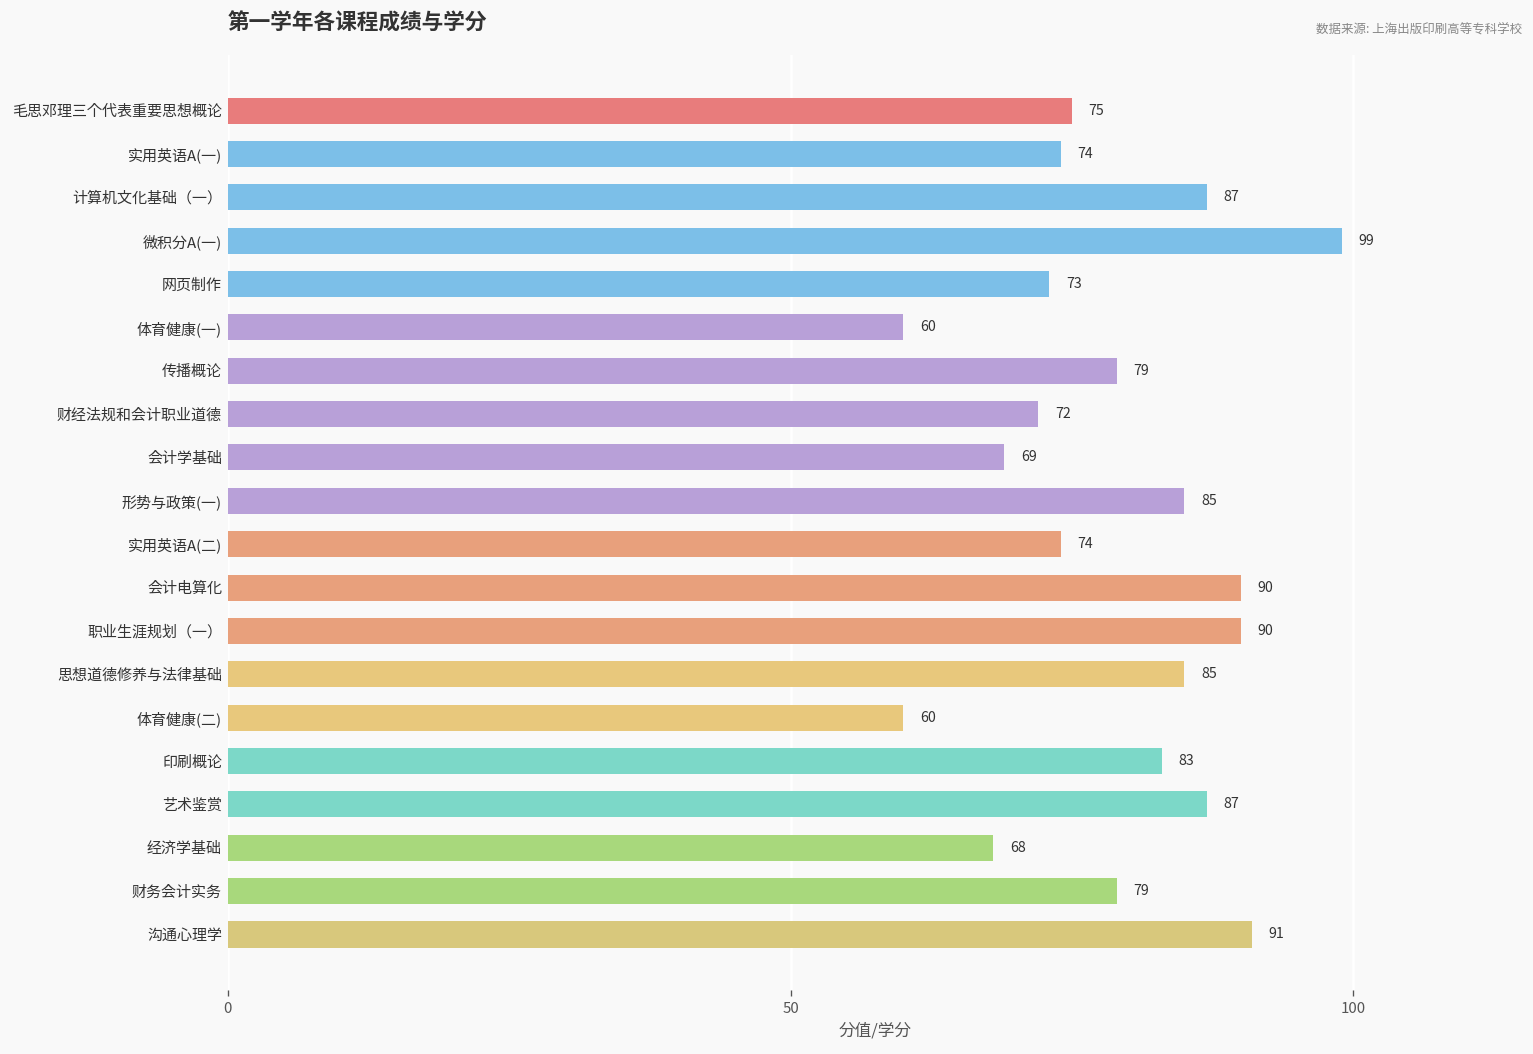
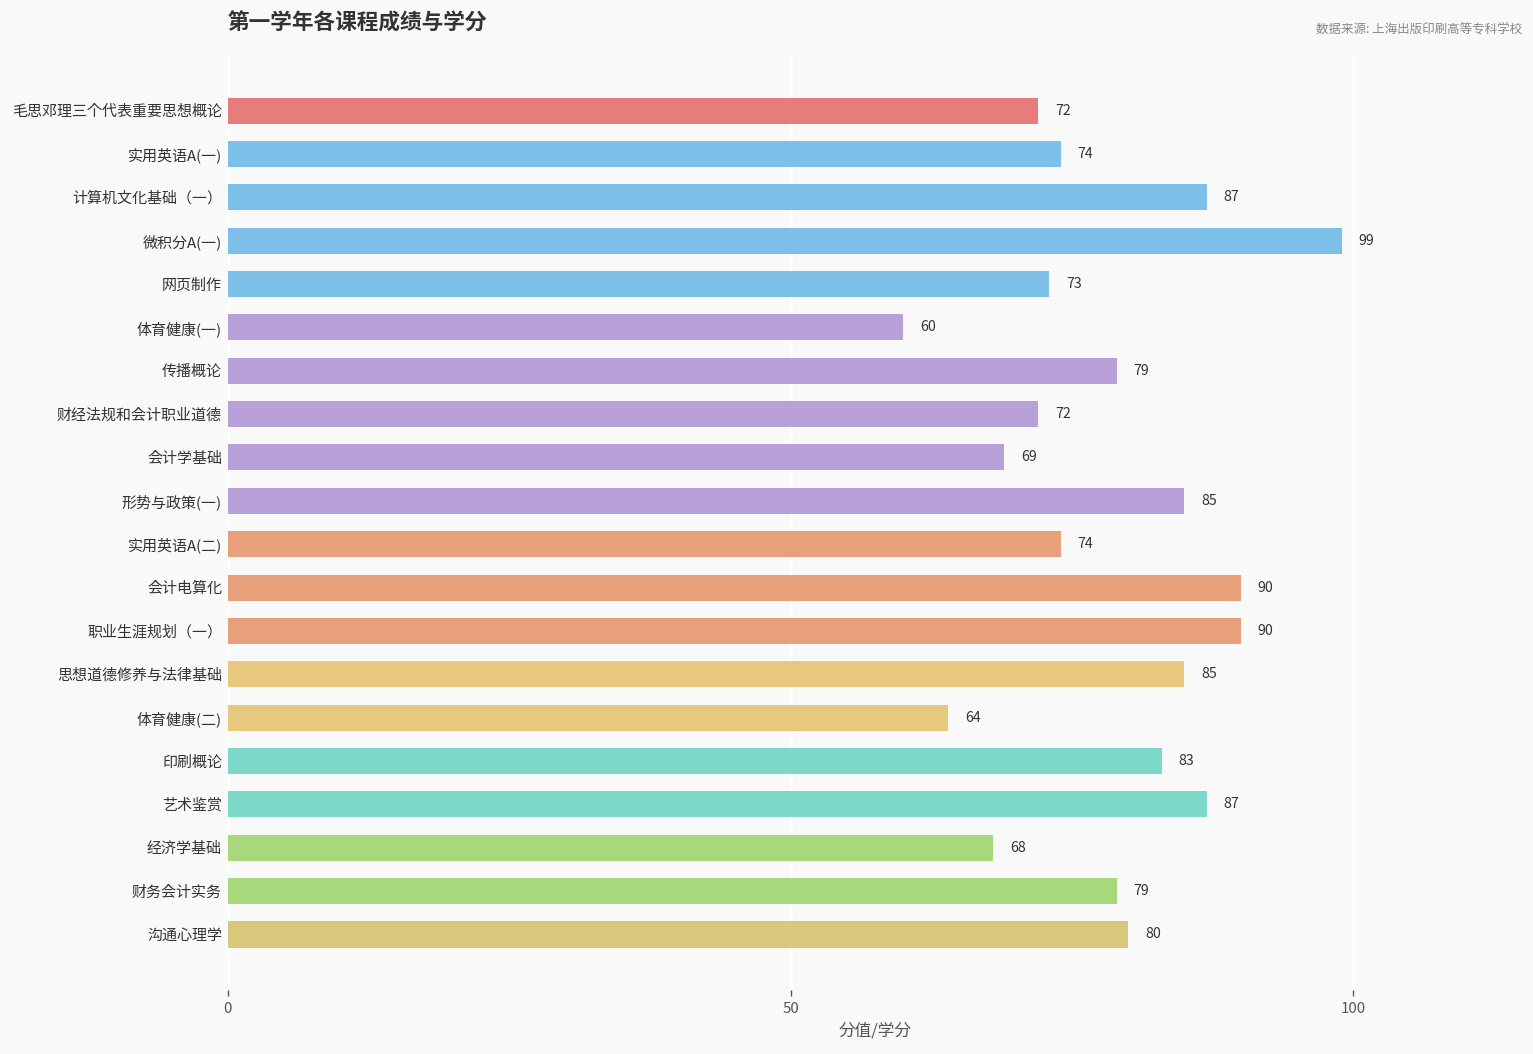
毛思邓理三个代表重要思想概论: 75 -> 72
体育健康(二): 60 -> 64
沟通心理学: 91 -> 80
